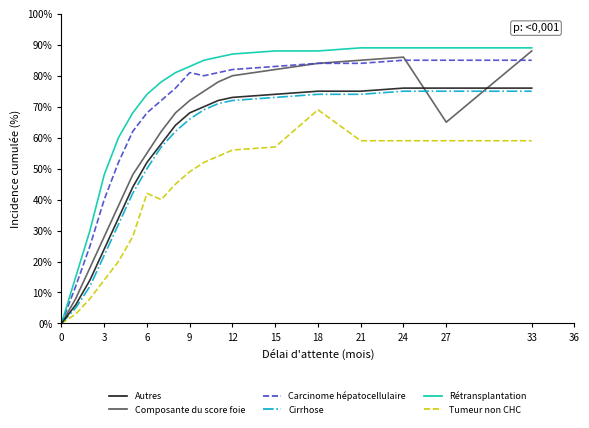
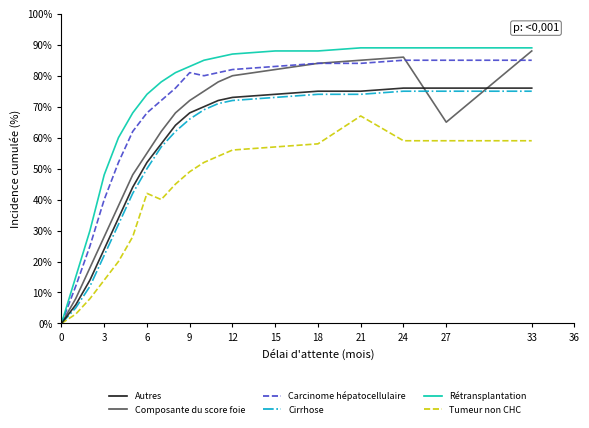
Tumeur non CHC, 18: 69% -> 58%
Tumeur non CHC, 21: 59% -> 67%
